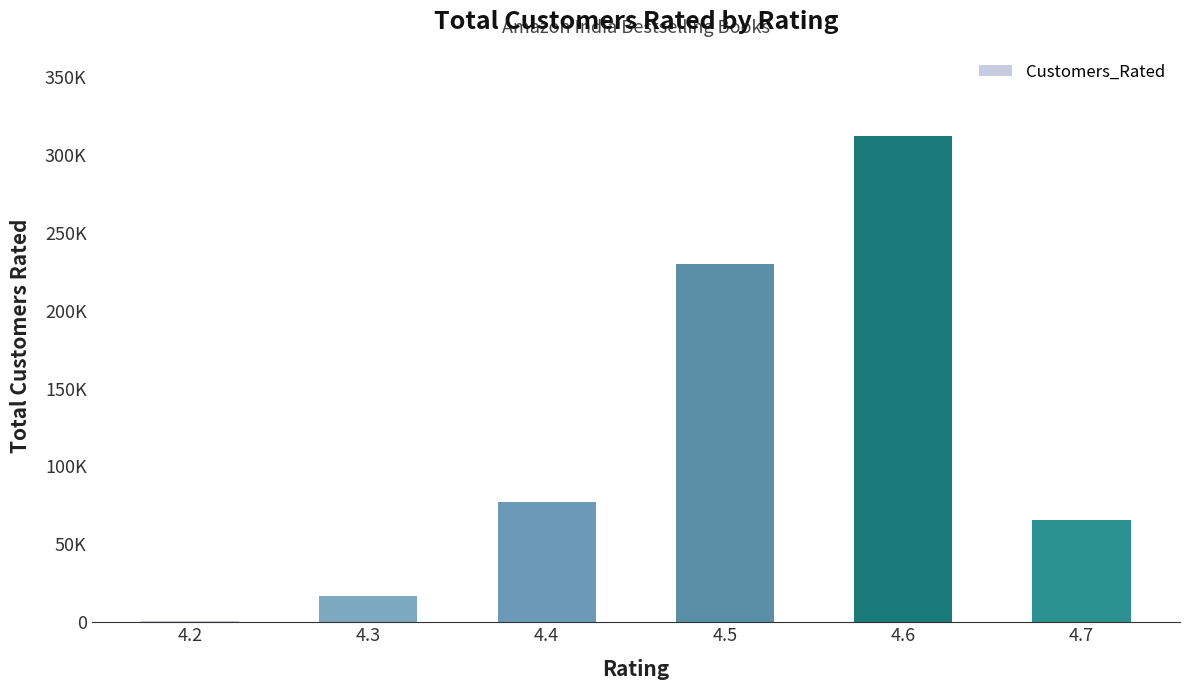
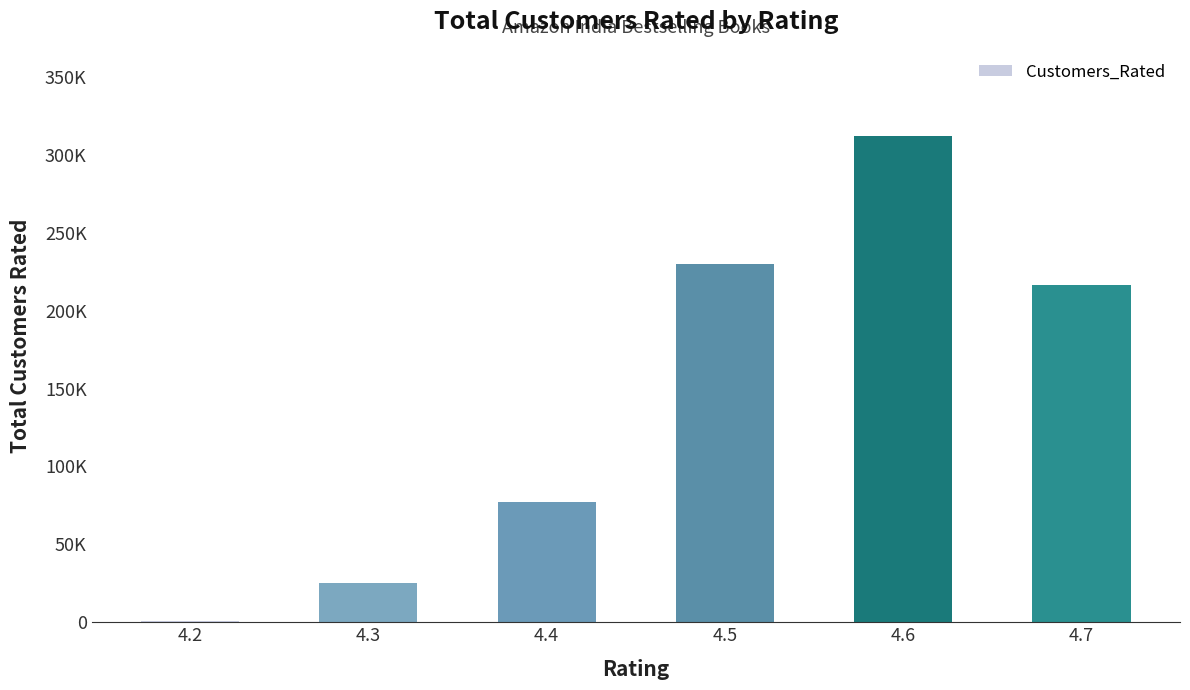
4.3: 17000 -> 25000
4.7: 66000 -> 217000
